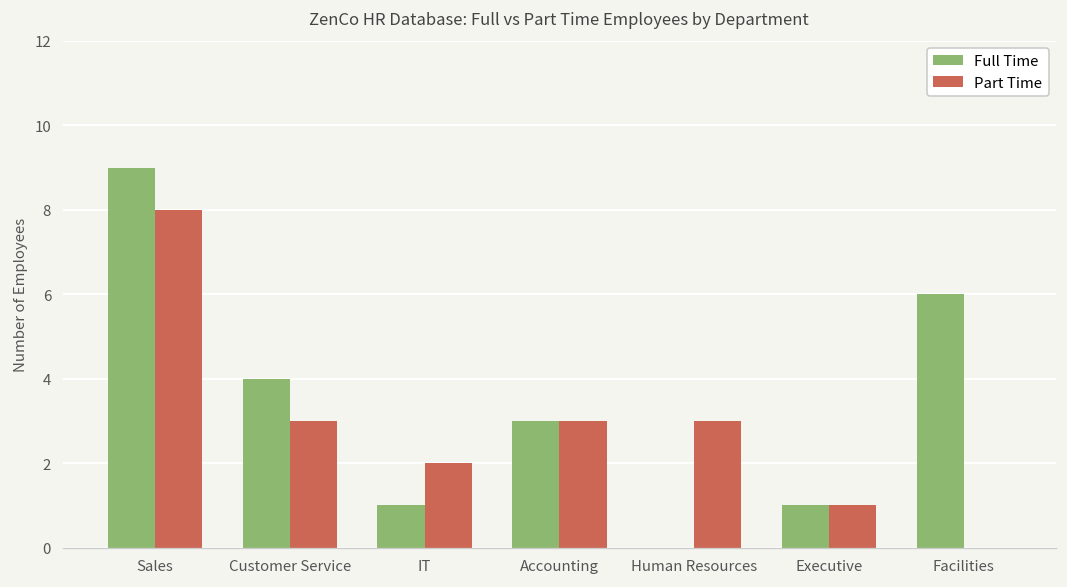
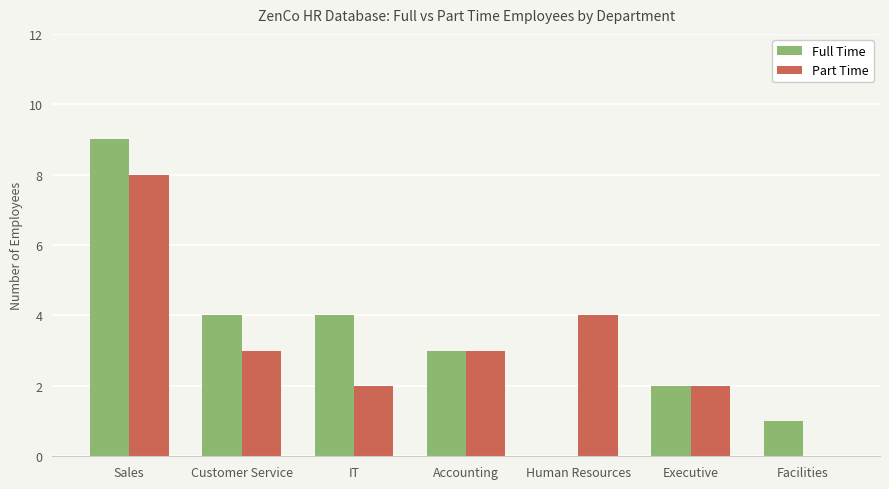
Full Time, IT: 1 -> 4
Part Time, Human Resources: 3 -> 4
Full Time, Executive: 1 -> 2
Part Time, Executive: 1 -> 2
Full Time, Facilities: 6 -> 1
